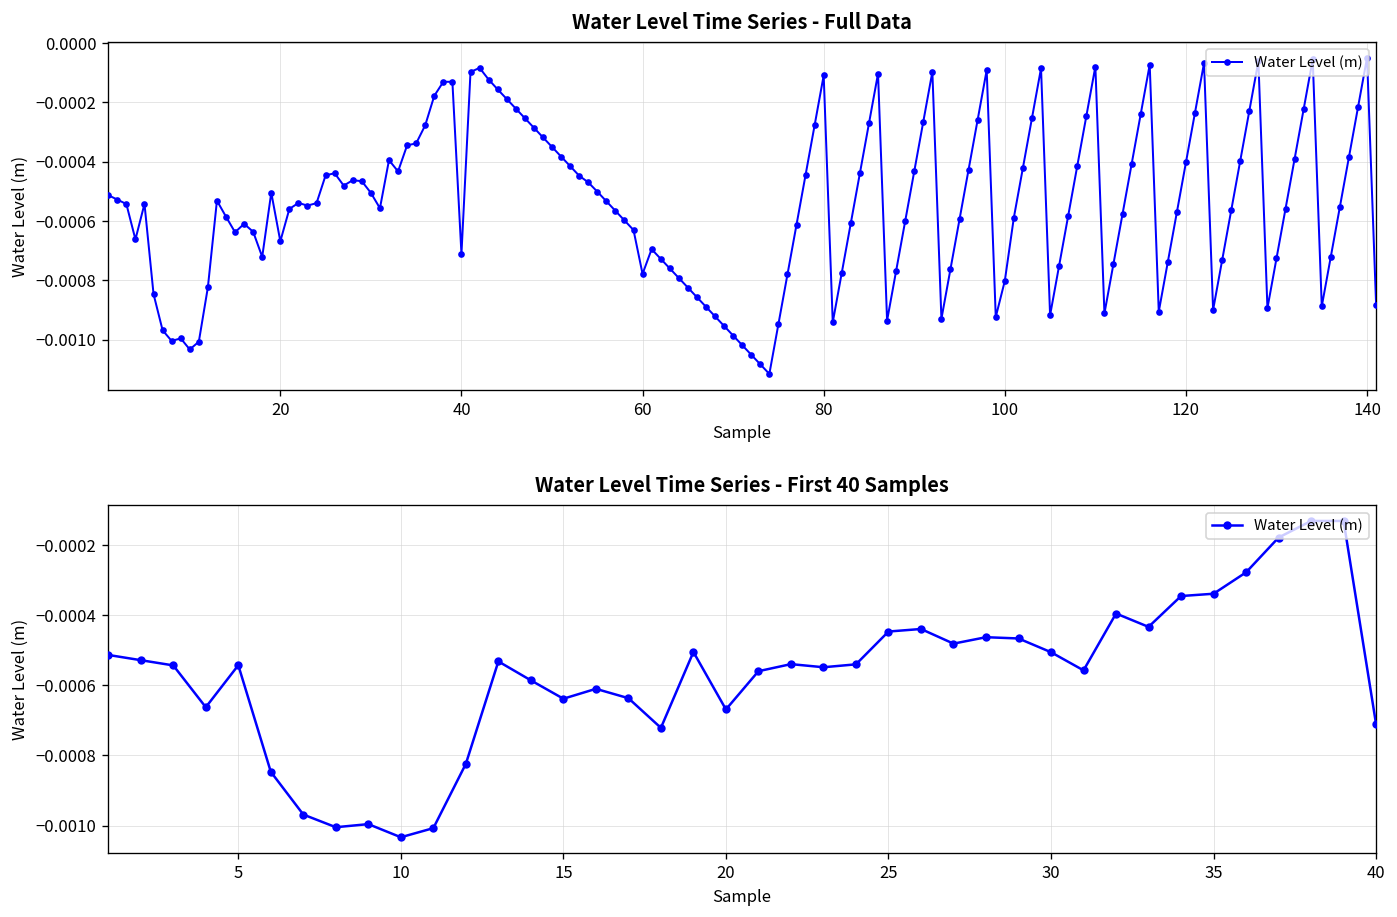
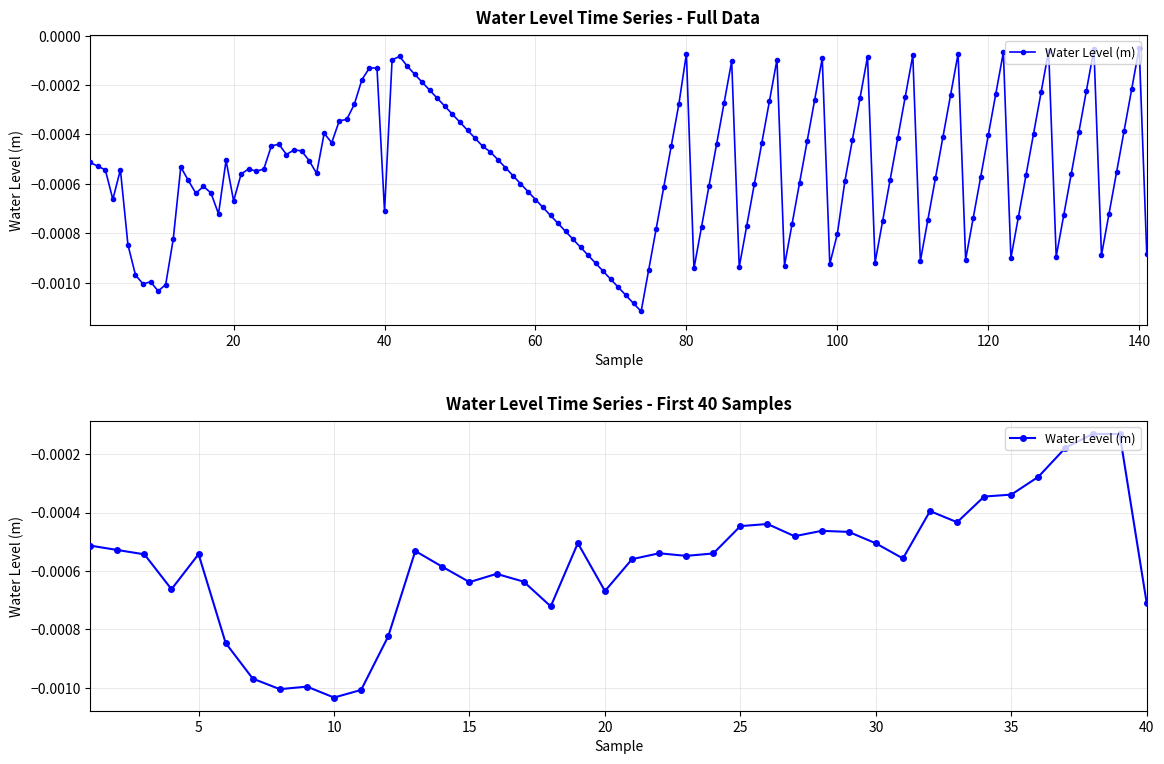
Water Level Time Series - Full Data, 60: -0.00078 -> -0.00066
Water Level Time Series - Full Data, 80: -0.00011 -> -0.00007
